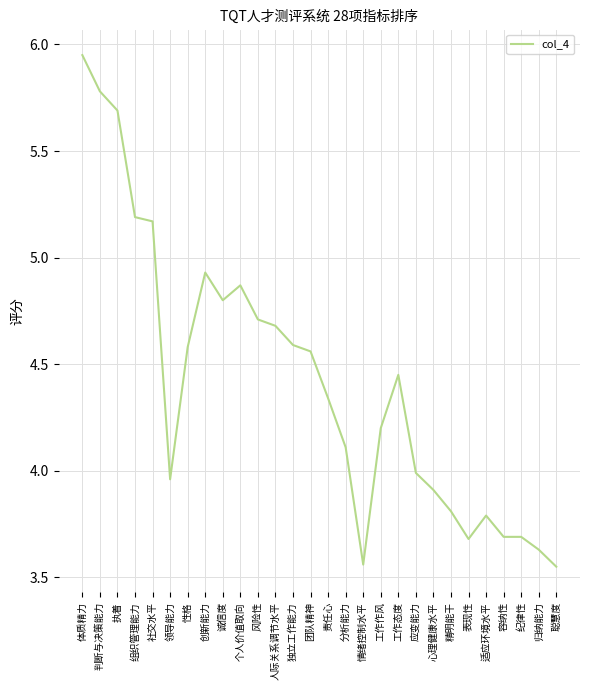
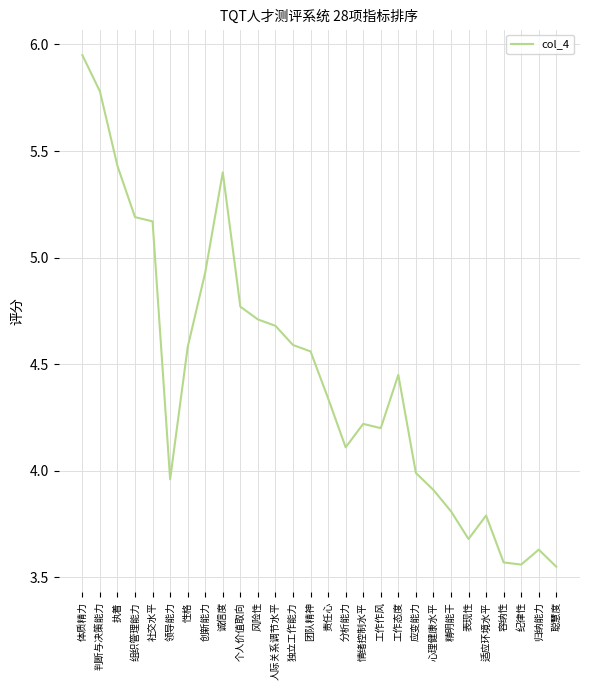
执着: 5.69 -> 5.43
诚信度: 4.8 -> 5.4
个人价值取向: 4.87 -> 4.77
情绪控制水平: 3.56 -> 4.22
容纳性: 3.69 -> 3.57
纪律性: 3.69 -> 3.56
